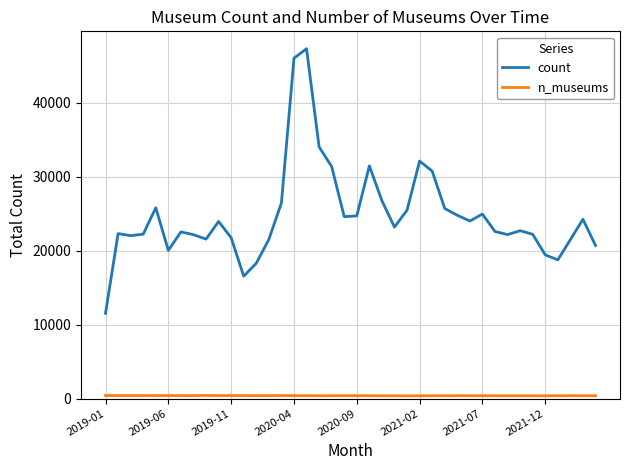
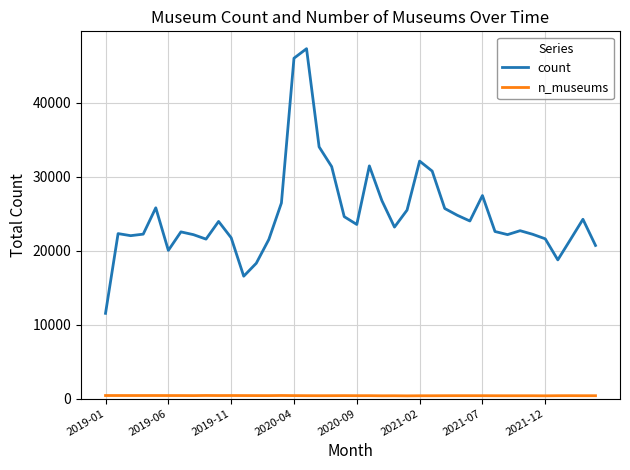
count, 2020-09: 25000 -> 24000
count, 2021-07: 25000 -> 27000
count, 2021-12: 19000 -> 22000
